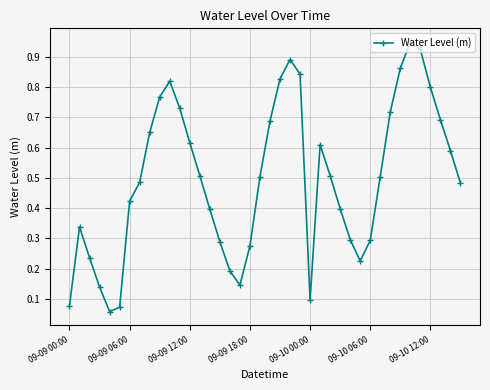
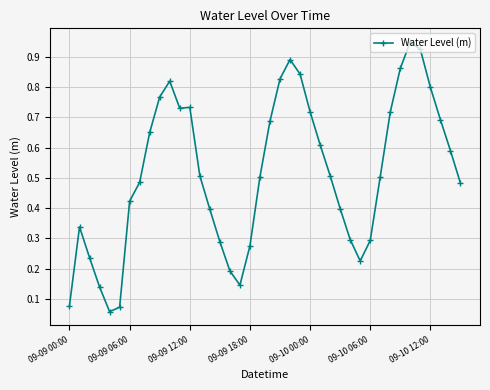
09-09 12:00: 0.62 -> 0.73
09-10 00:00: 0.10 -> 0.72
